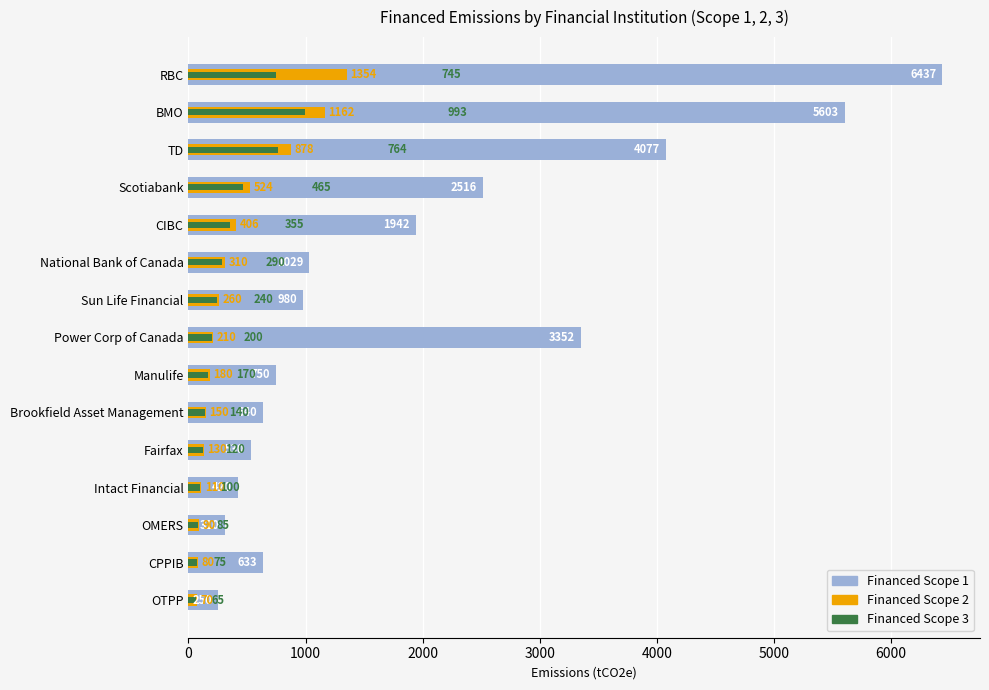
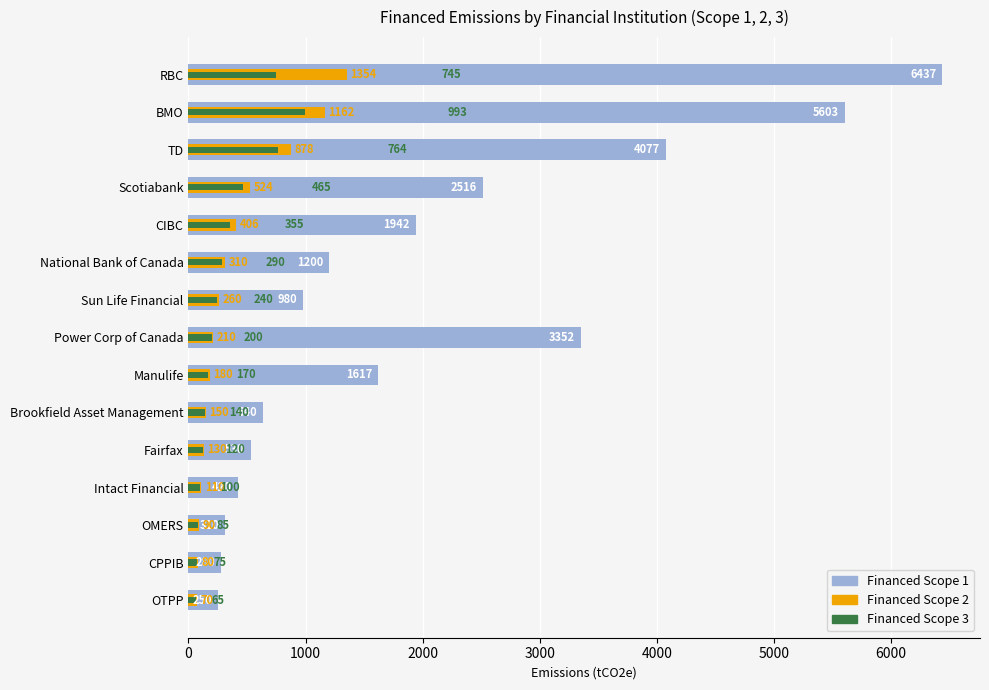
Financed Scope 1, National Bank of Canada: 1029 -> 1200
Financed Scope 1, Manulife: 750 -> 1617
Financed Scope 1, CPPIB: 633 -> 280
